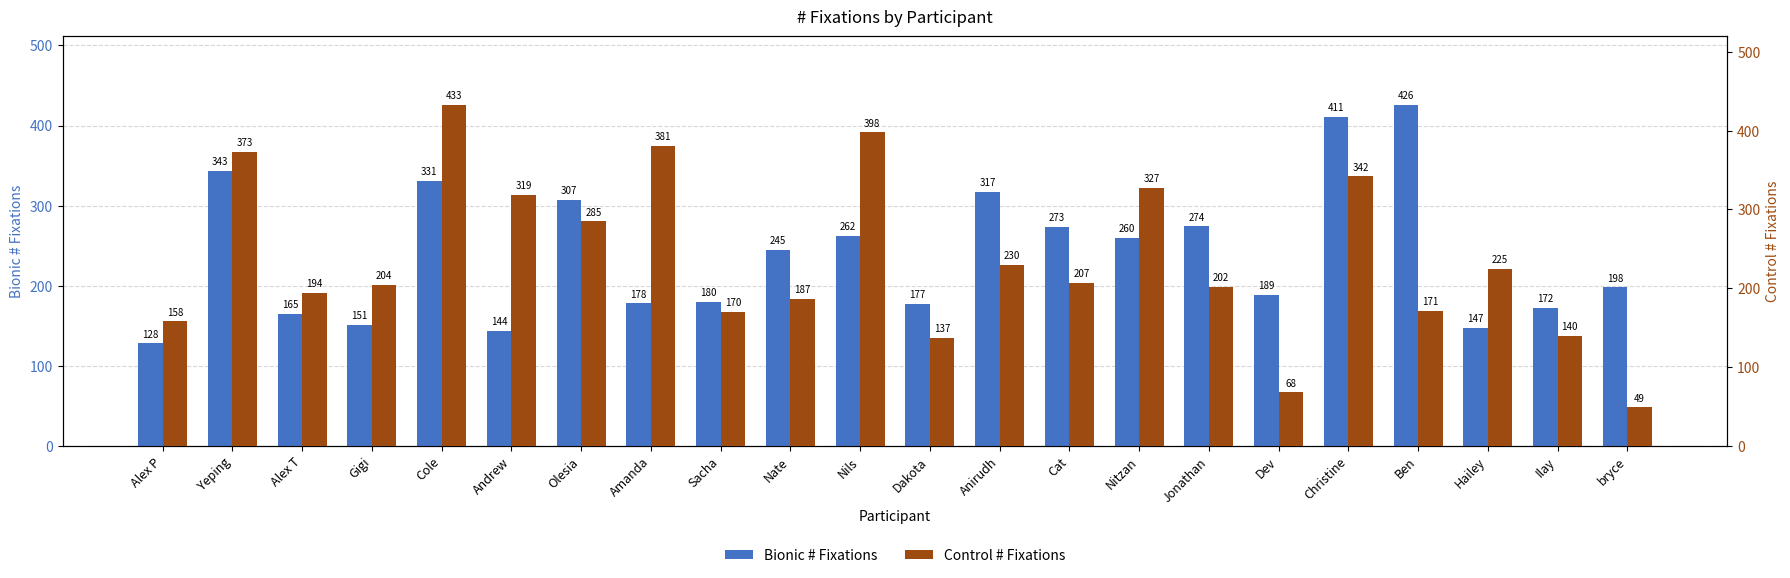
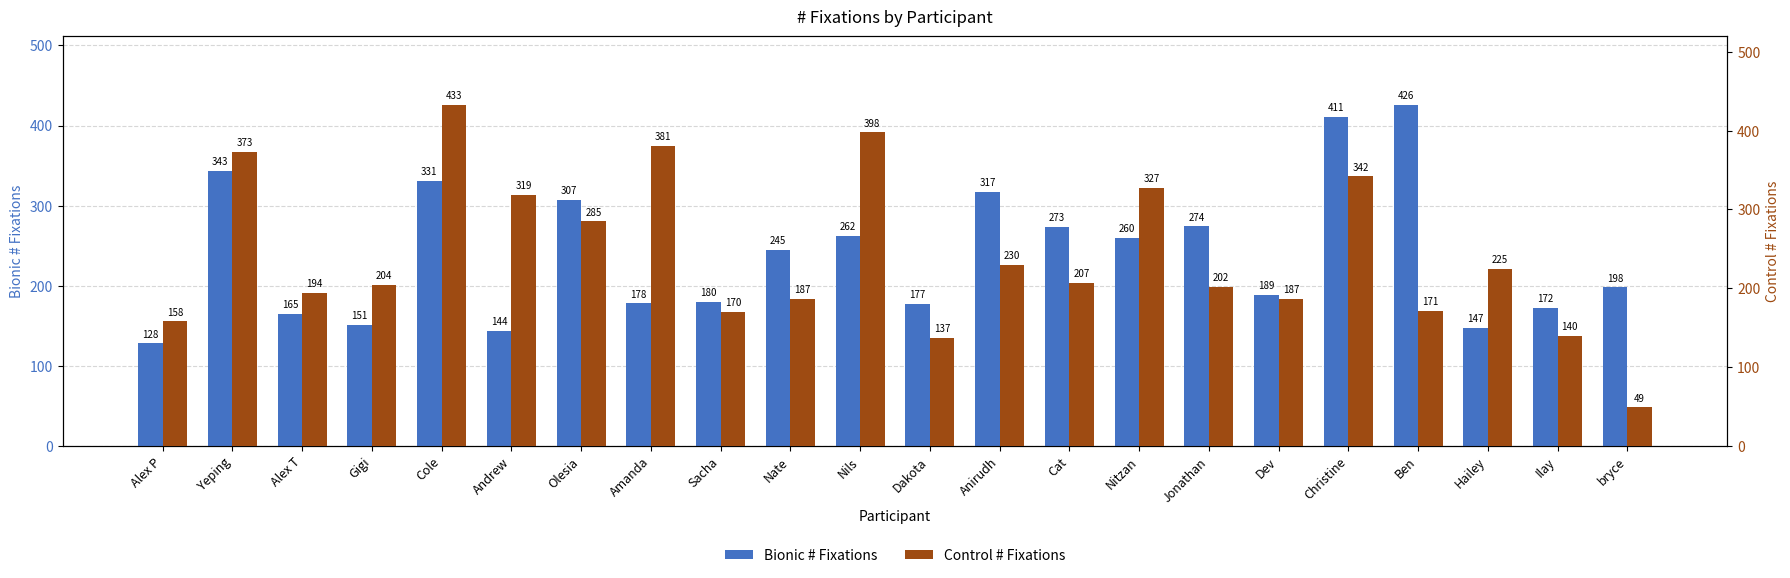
Control # Fixations, Dev: 68 -> 187
